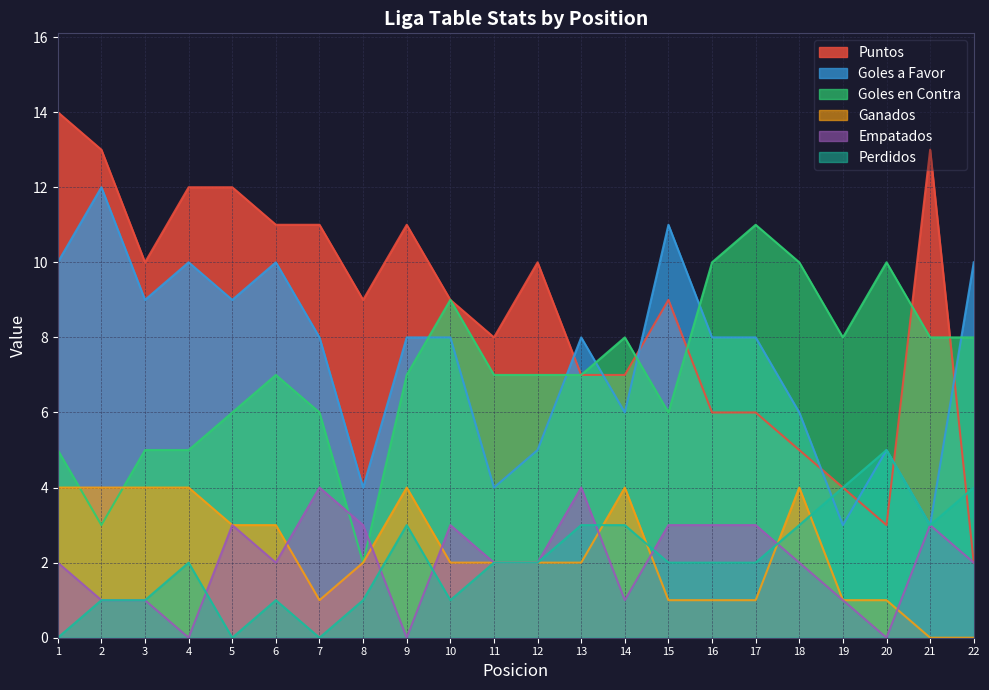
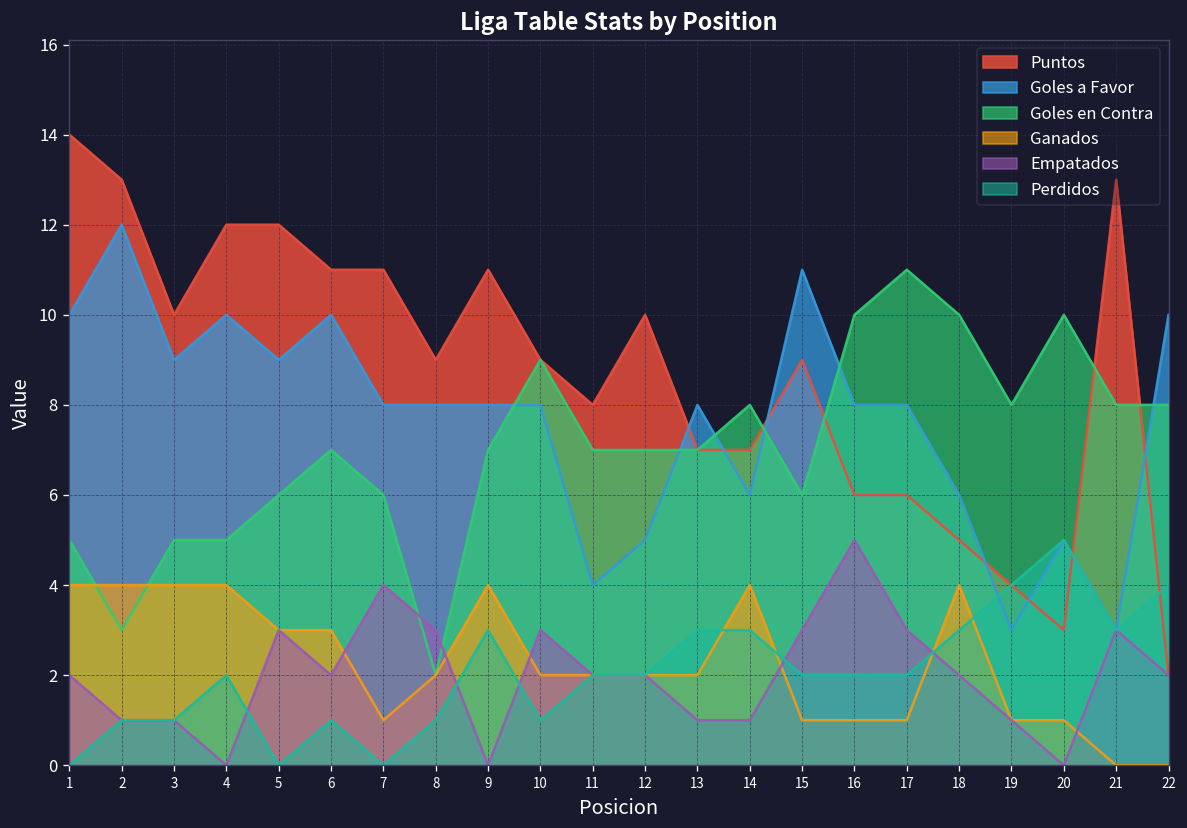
Goles a Favor, 8: 4 -> 8
Empatados, 13: 4 -> 1
Empatados, 16: 3 -> 5
